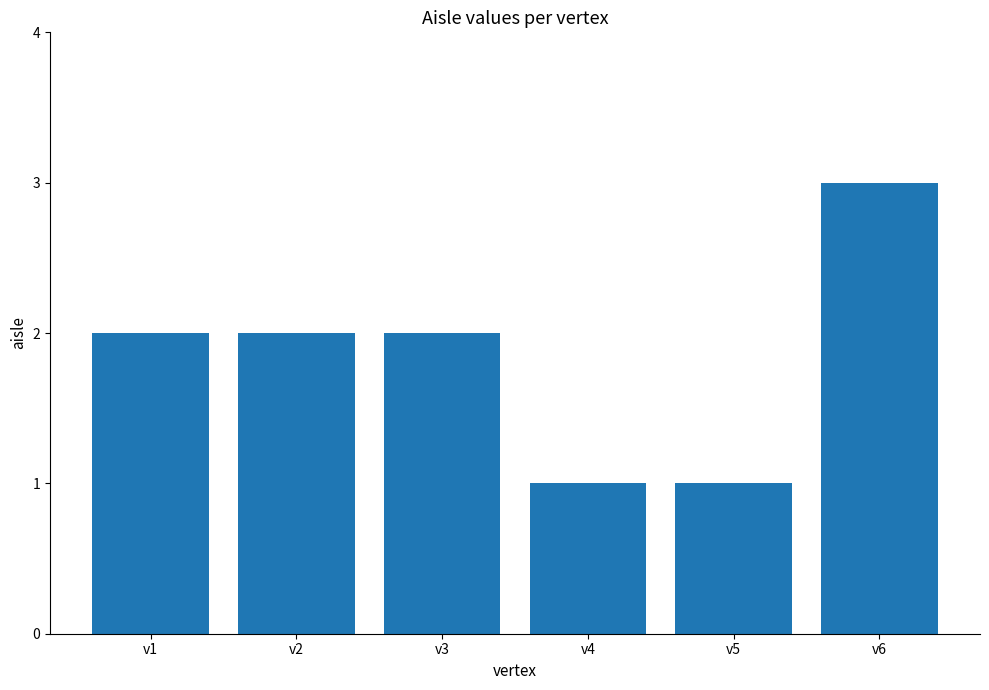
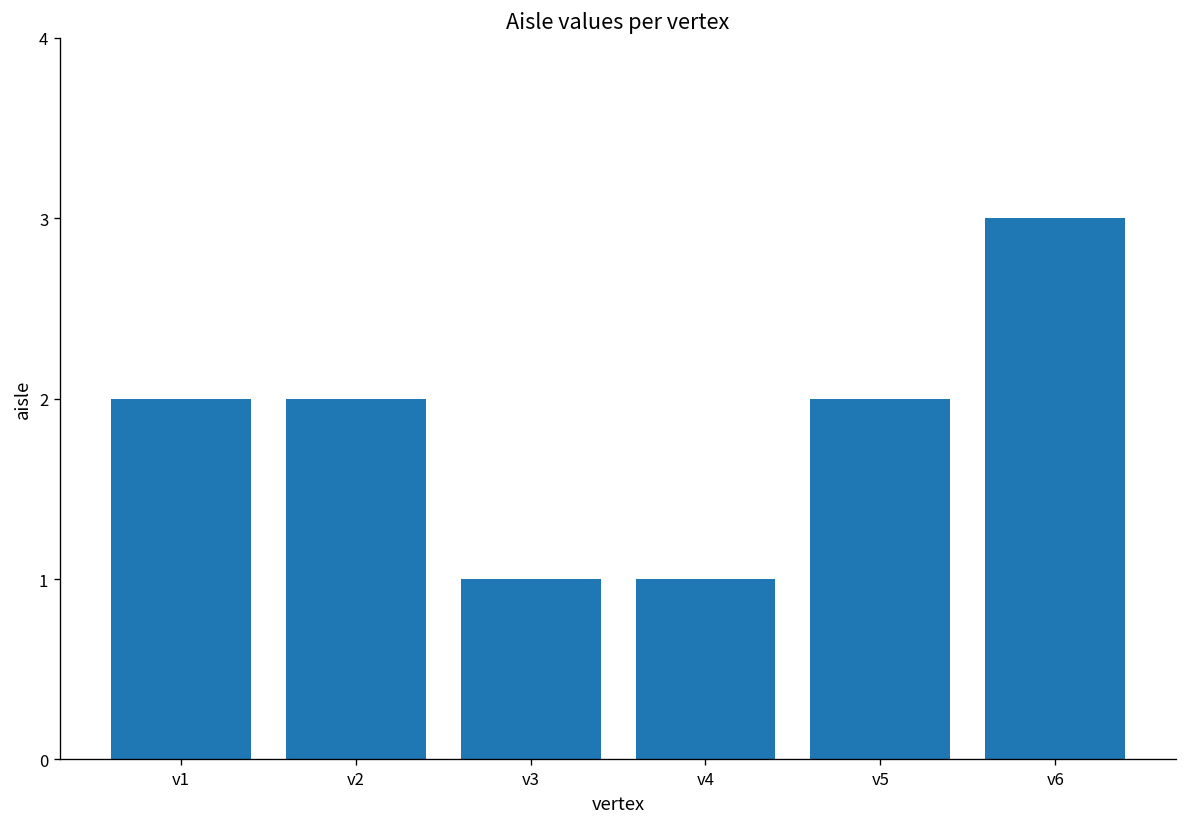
v3: 2 -> 1
v5: 1 -> 2
